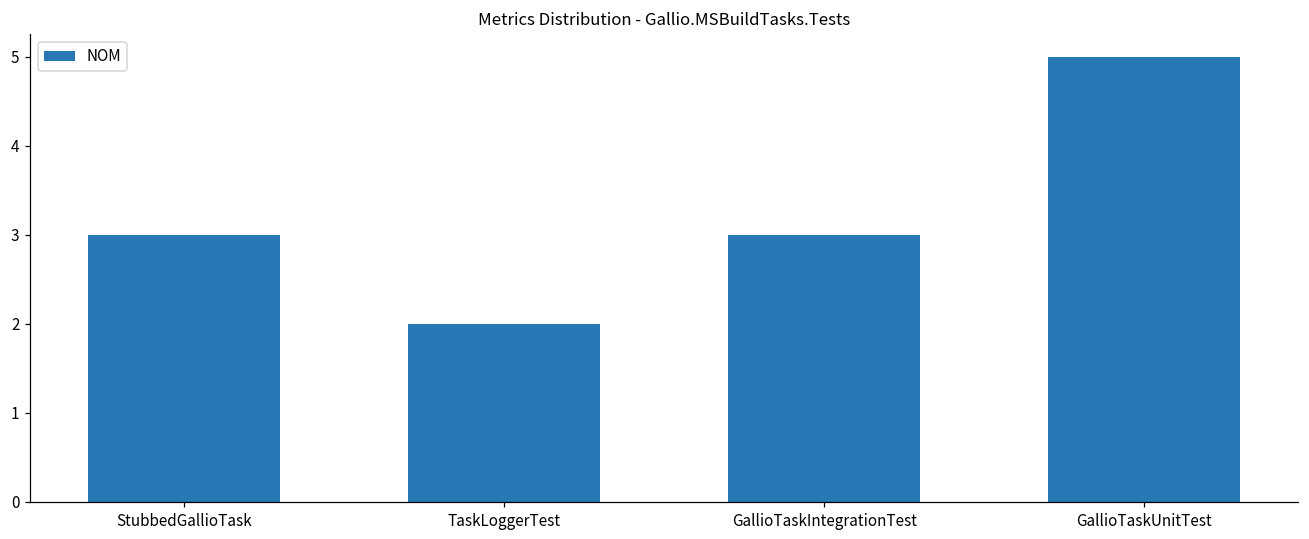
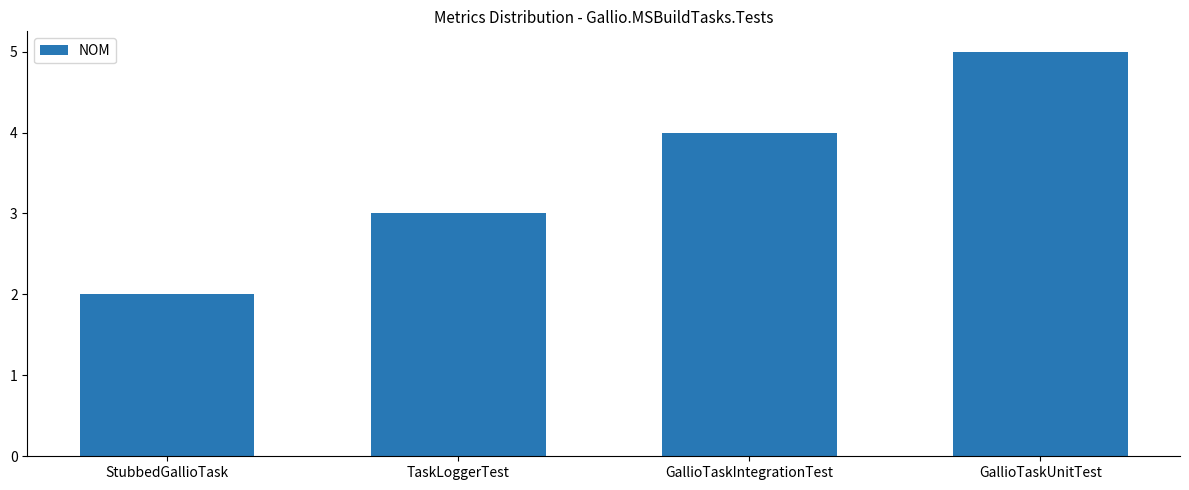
StubbedGallioTask: 3 -> 2
TaskLoggerTest: 2 -> 3
GallioTaskIntegrationTest: 3 -> 4
